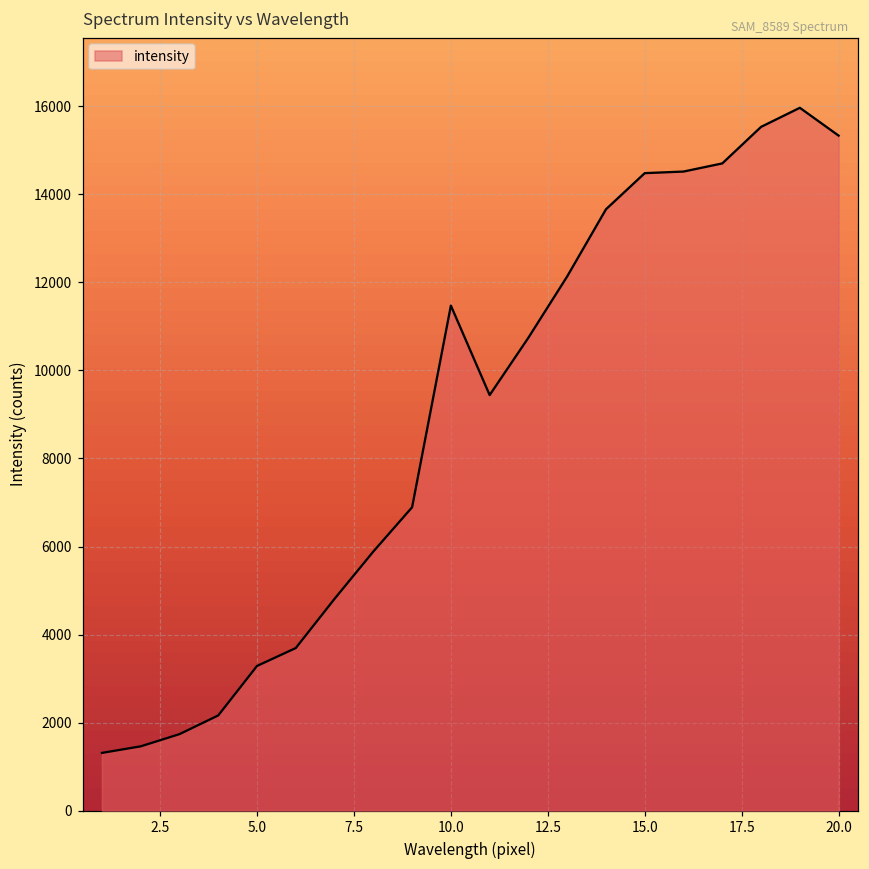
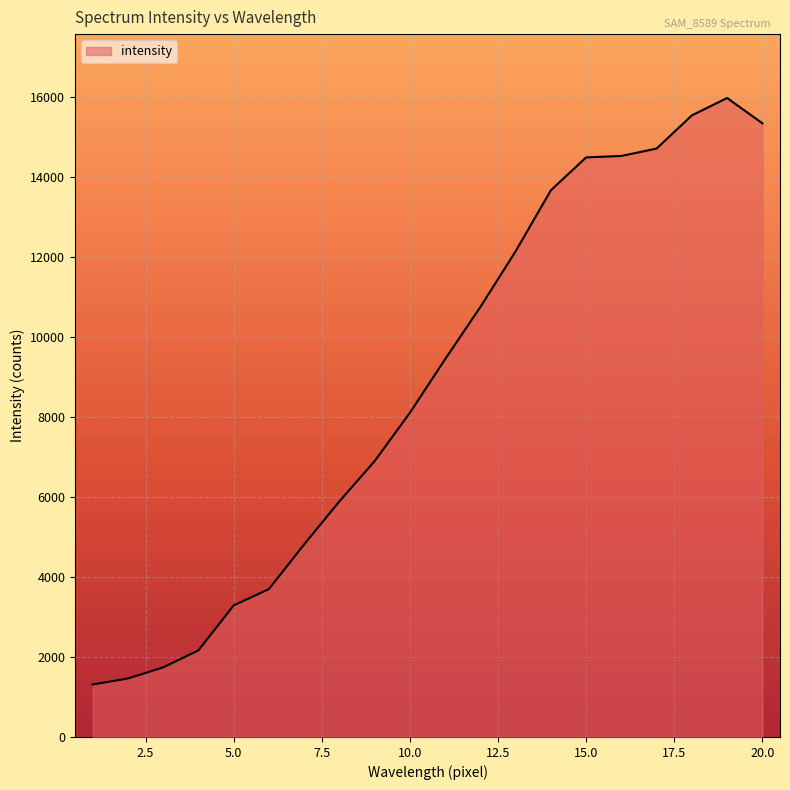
10.0: 11500 -> 8100
